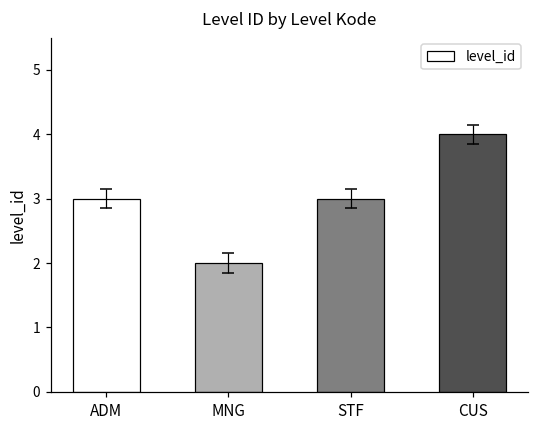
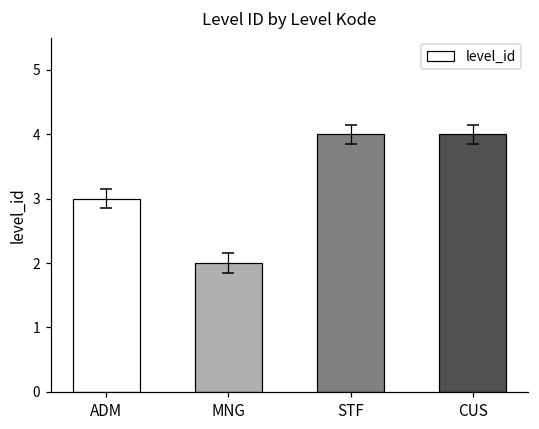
level_id, STF: 3 -> 4
